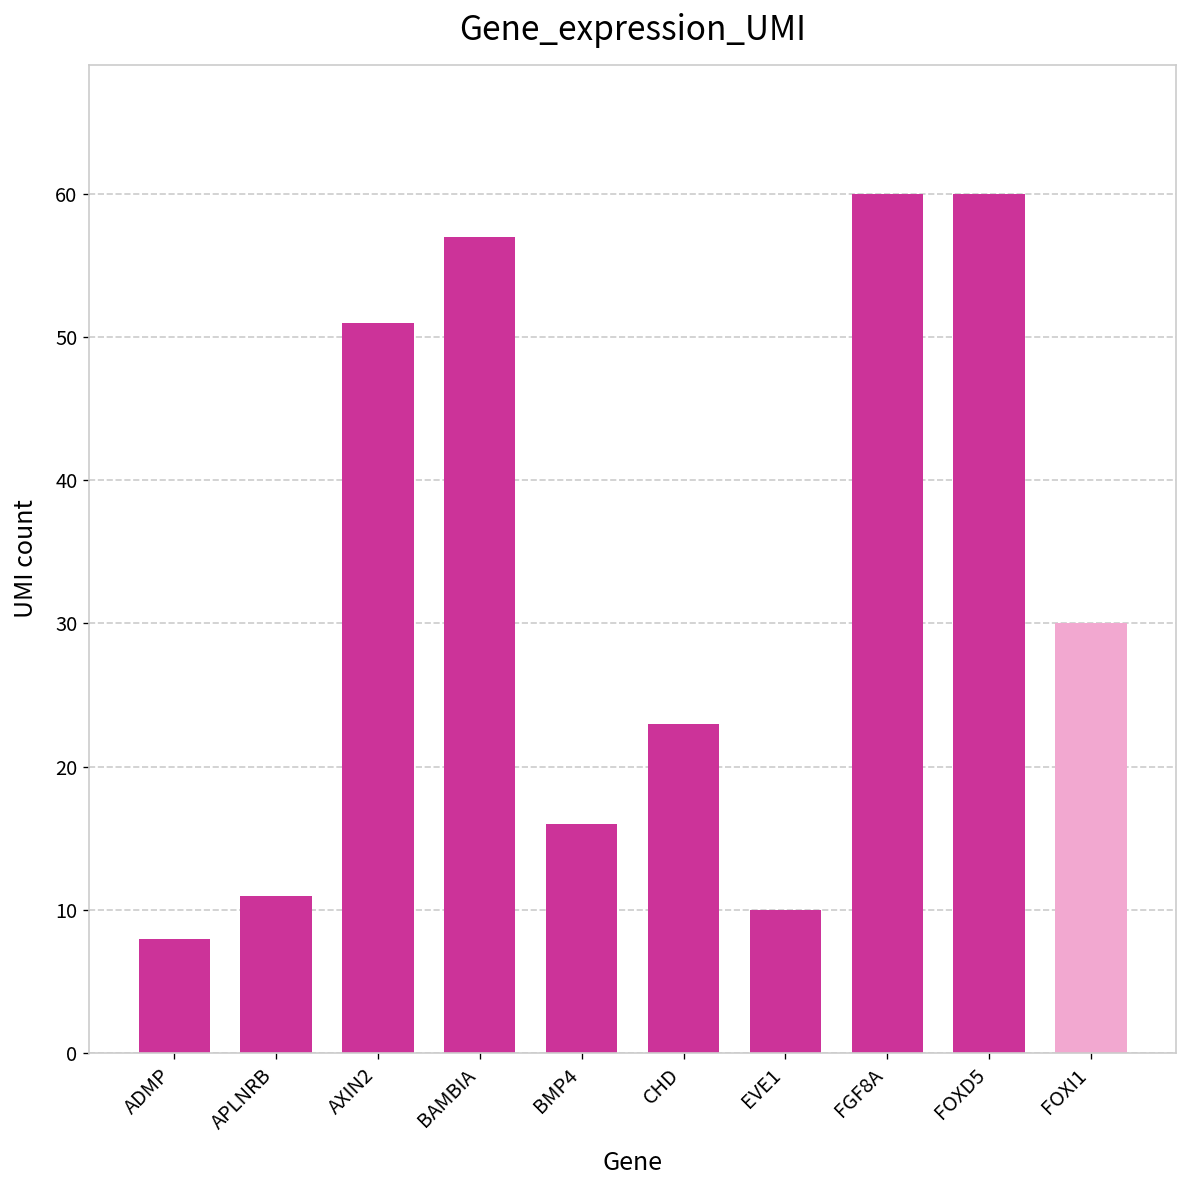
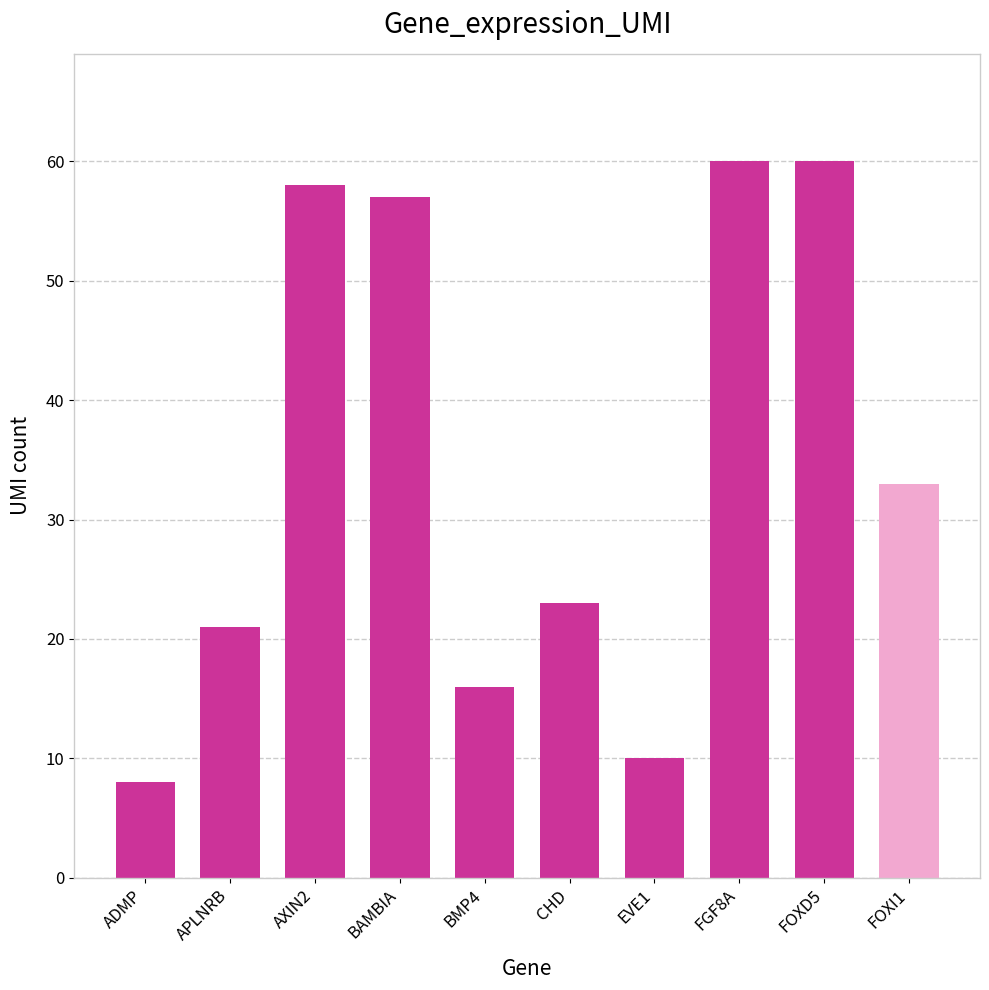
APLNRB: 11 -> 21
AXIN2: 51 -> 58
FOXI1: 30 -> 33
